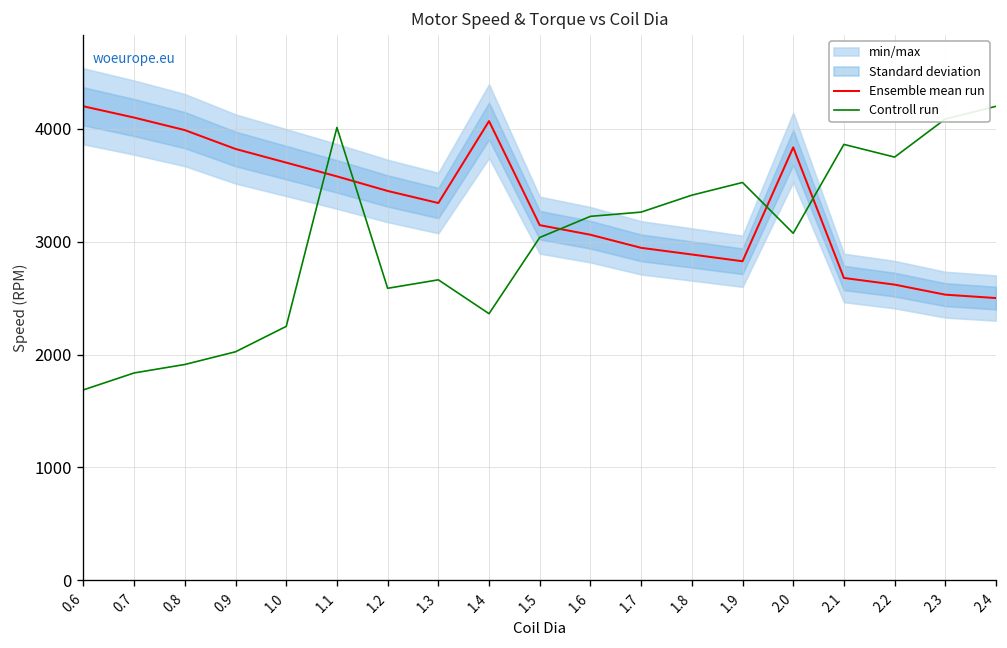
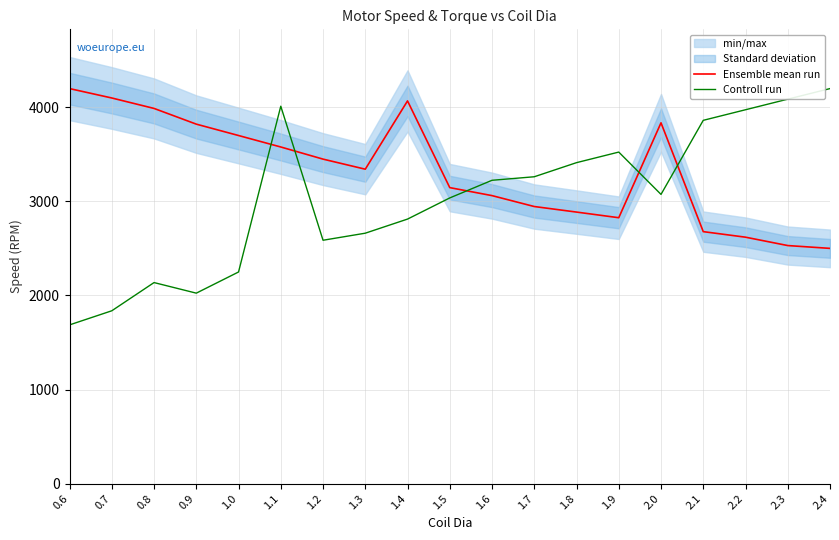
Controll run, 0.8: 1900 -> 2100
Controll run, 1.4: 2400 -> 2800
Controll run, 2.2: 3800 -> 4000
